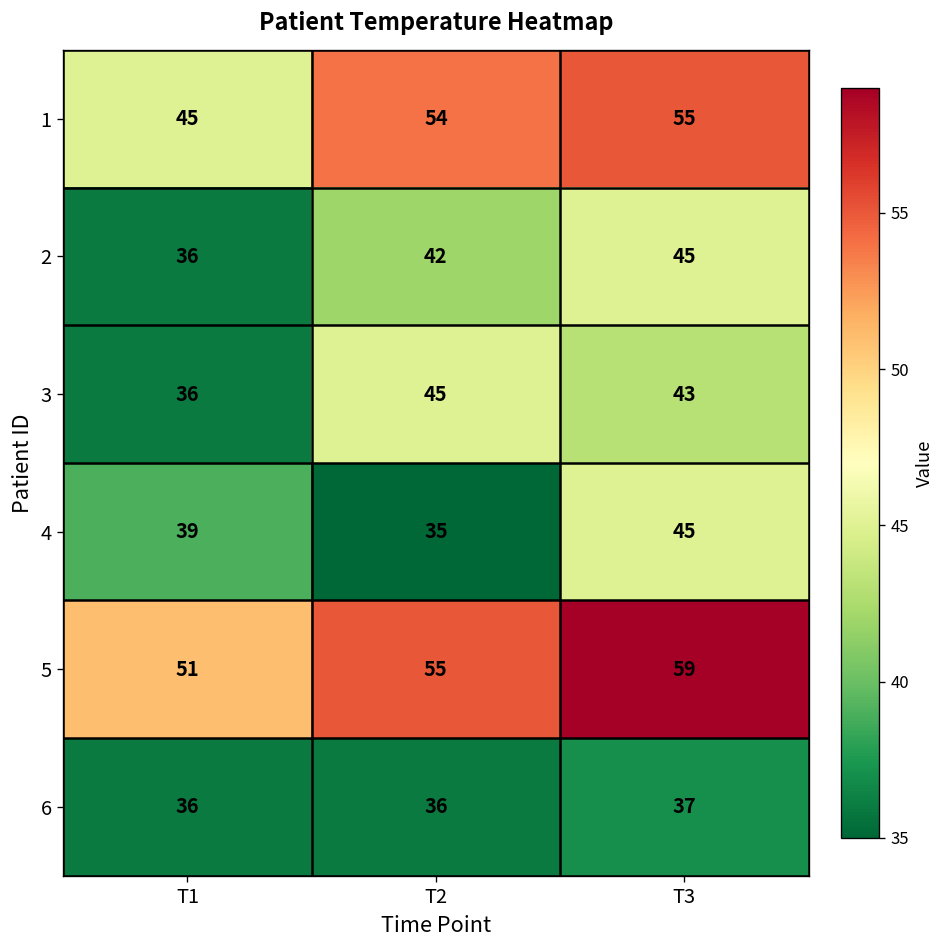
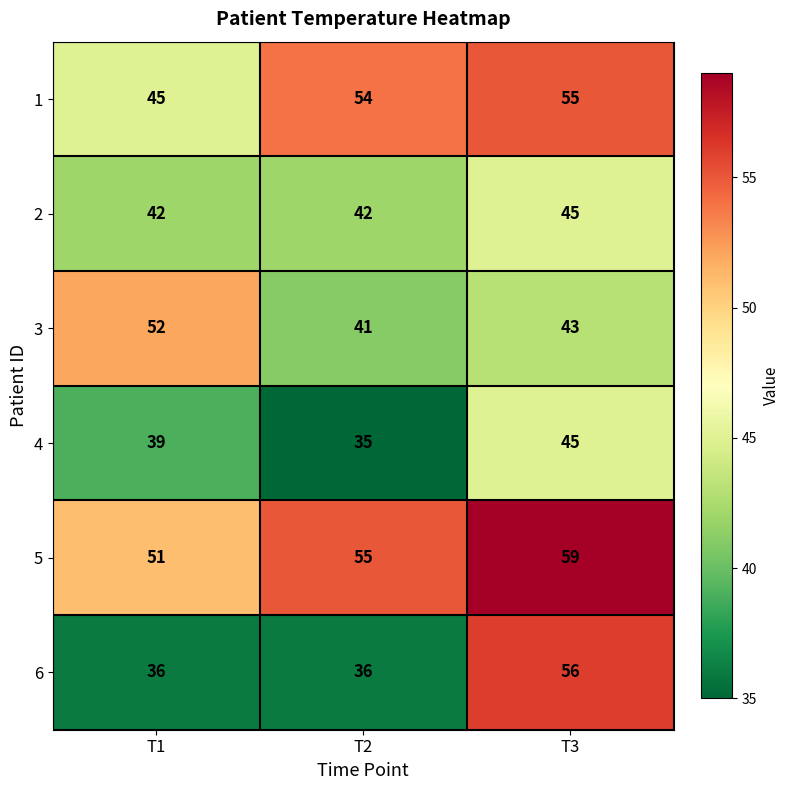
2, T1: 36 -> 42
3, T1: 36 -> 52
3, T2: 45 -> 41
6, T3: 37 -> 56
